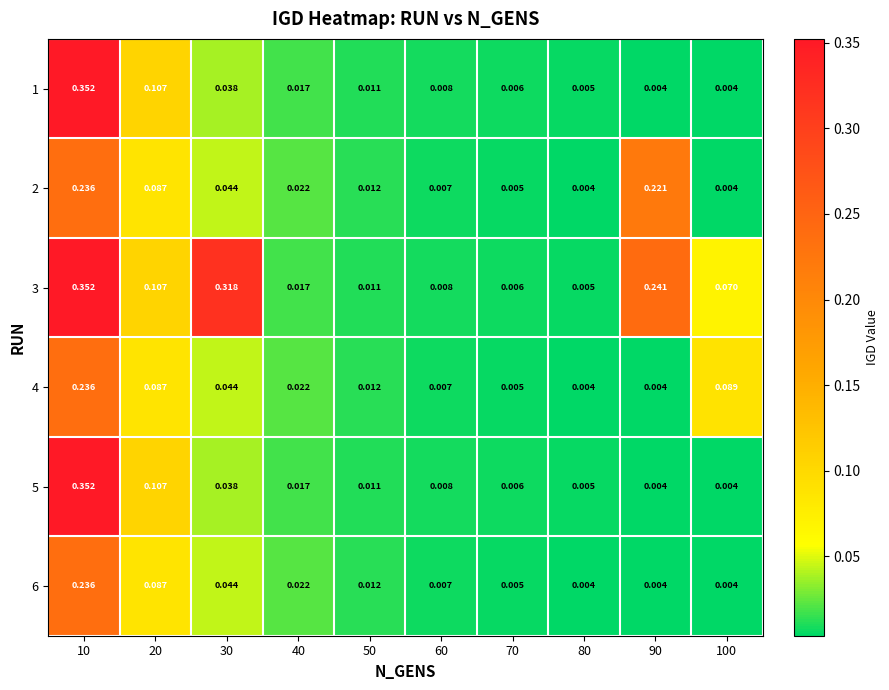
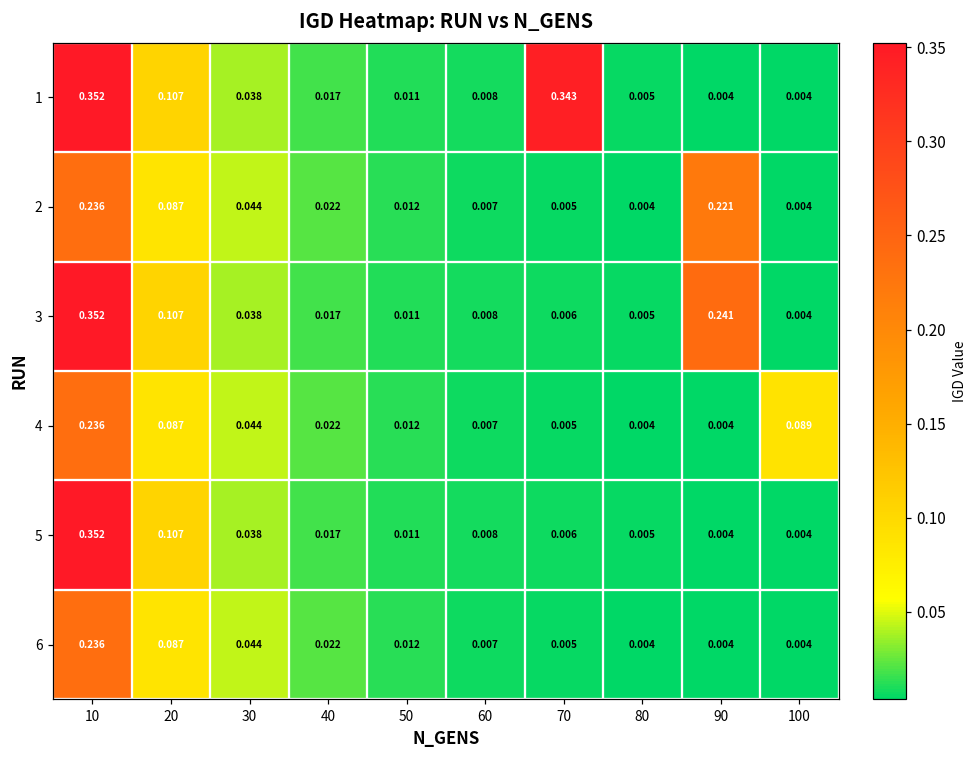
1, 70: 0.006 -> 0.343
3, 30: 0.318 -> 0.038
3, 100: 0.070 -> 0.004
